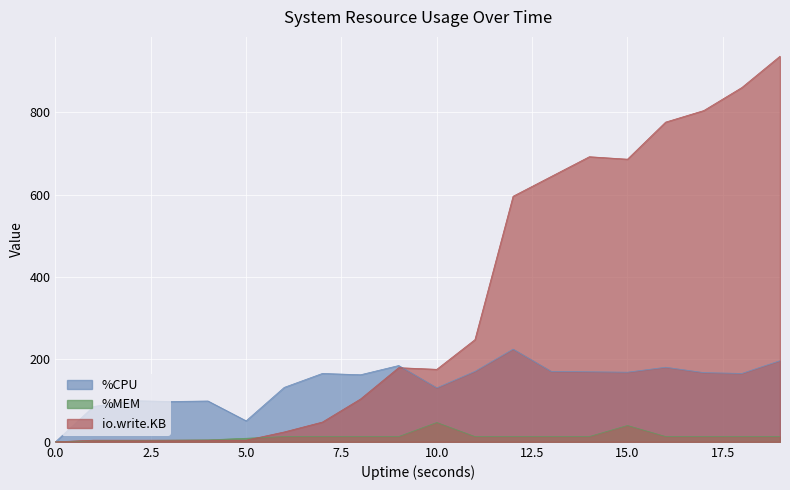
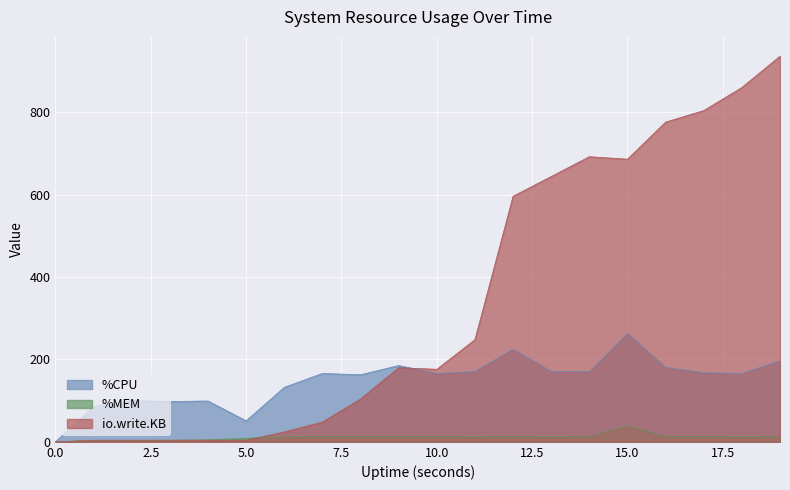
%CPU, 10.0: 130 -> 170
%MEM, 10.0: 50 -> 10
%CPU, 15.0: 170 -> 260
